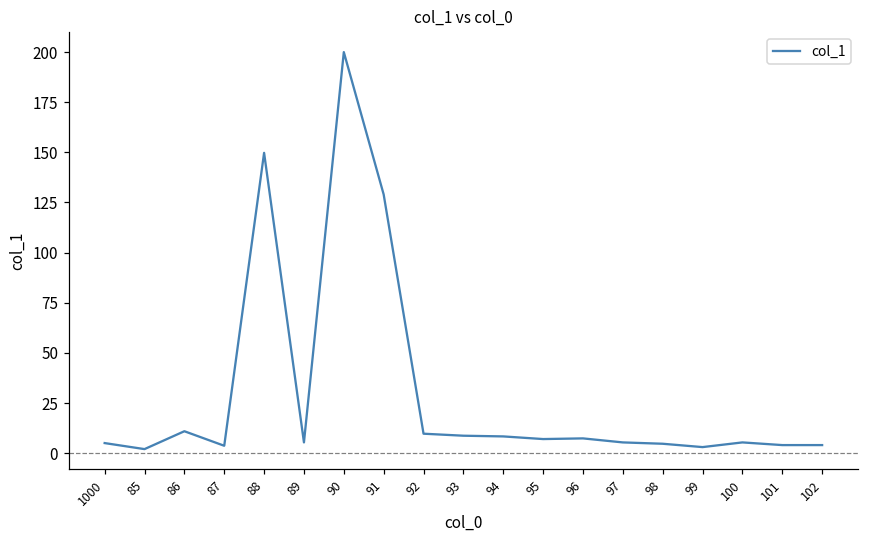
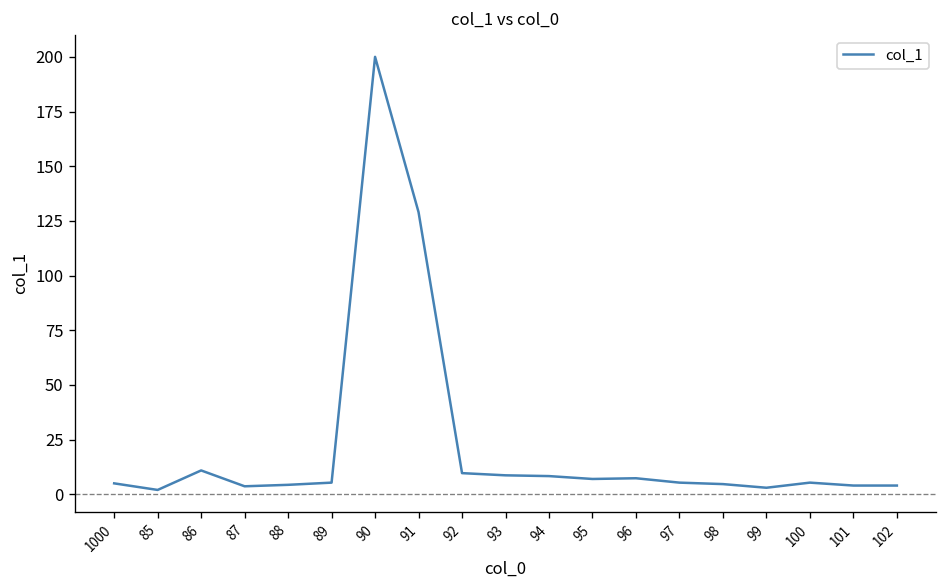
88: 150 -> 4
